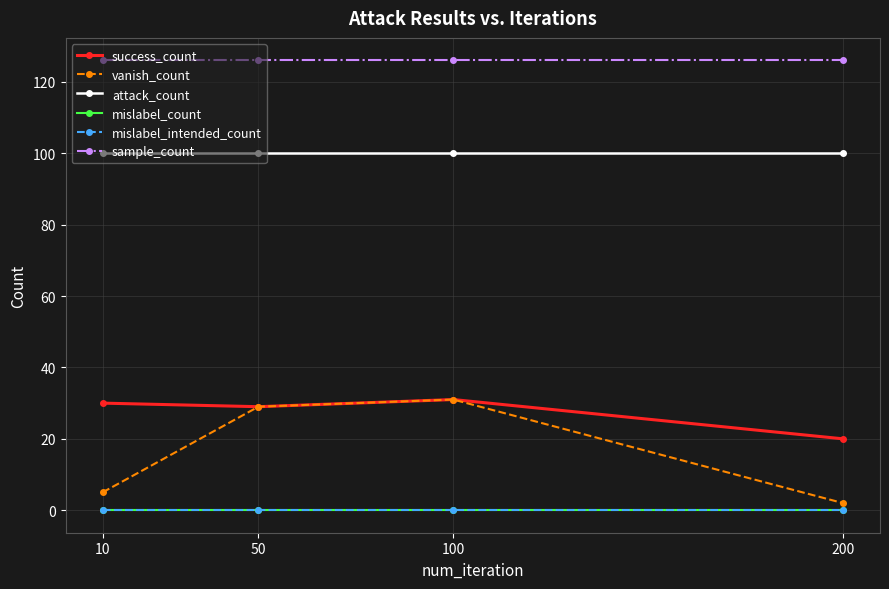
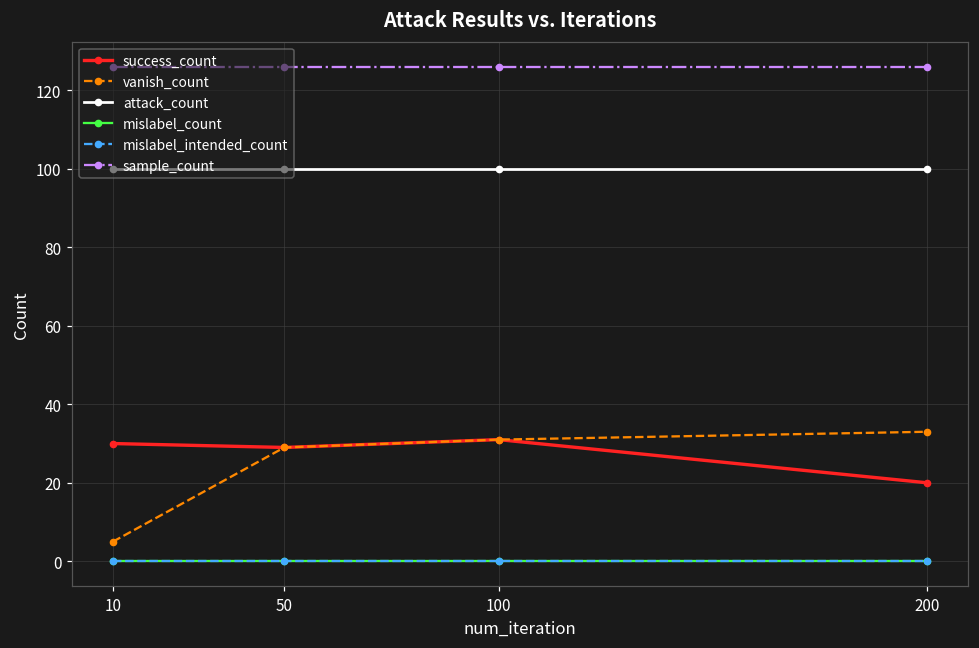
vanish_count, 200: 2 -> 33
